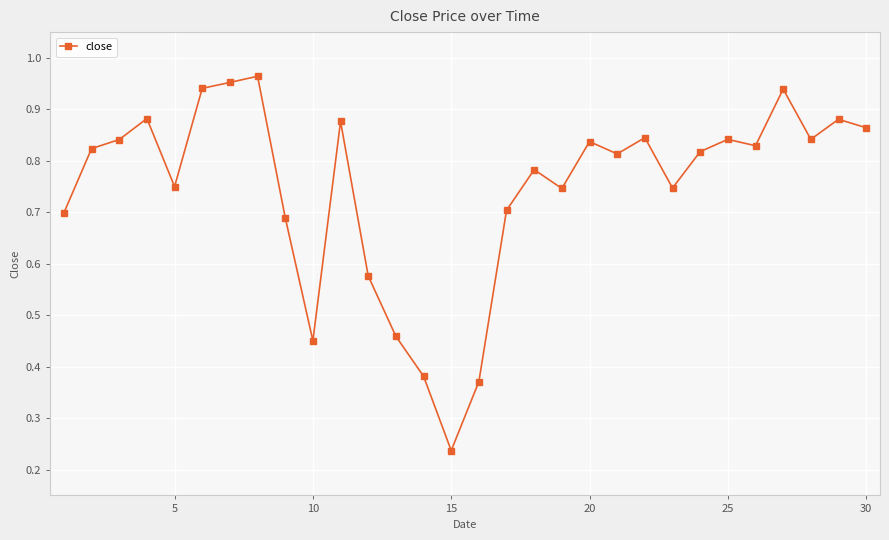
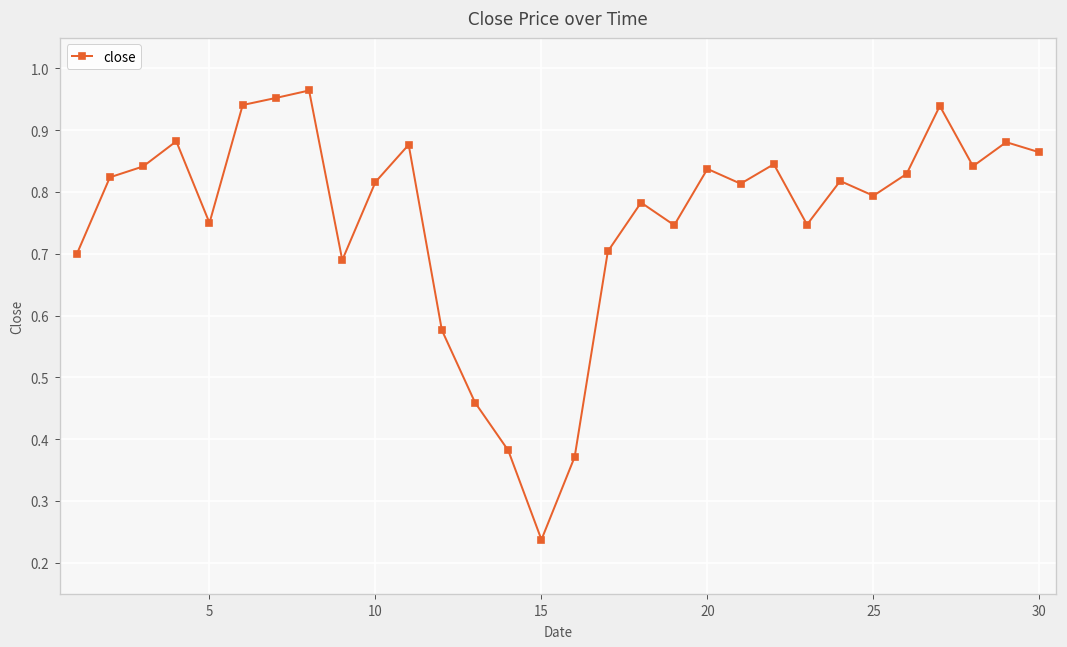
10: 0.45 -> 0.82
25: 0.84 -> 0.79
